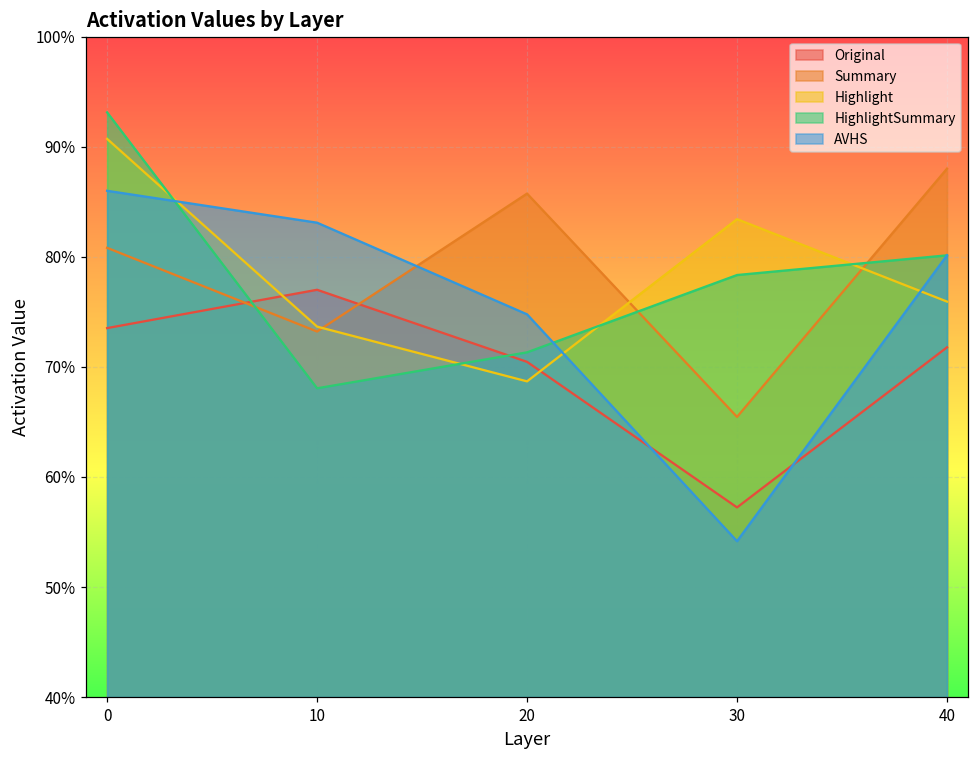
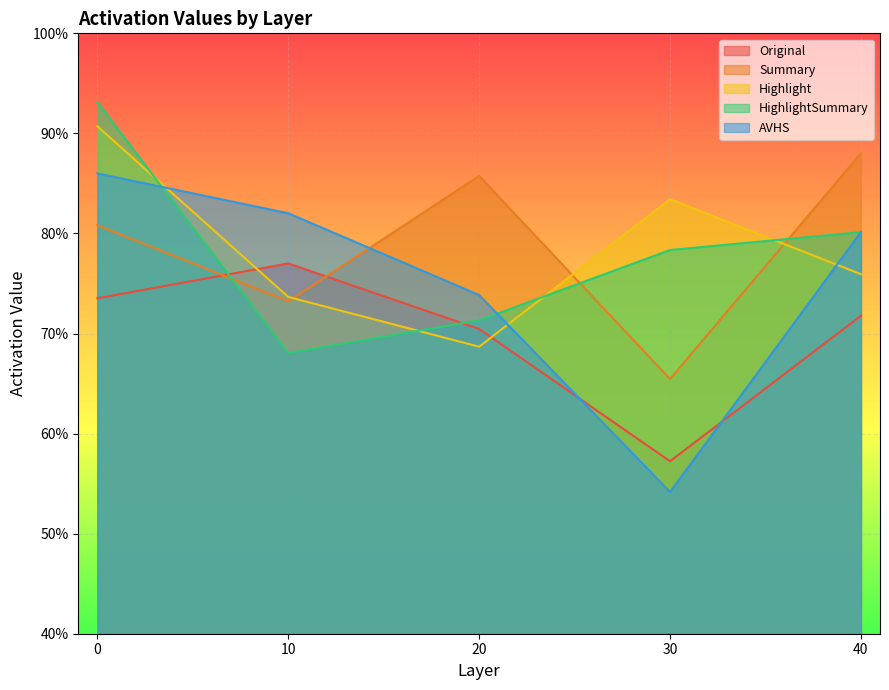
AVHS, 10: 83.1% -> 82.0%
AVHS, 20: 74.8% -> 73.8%
